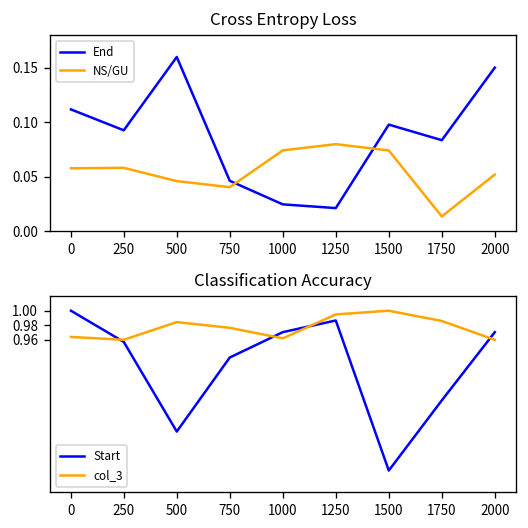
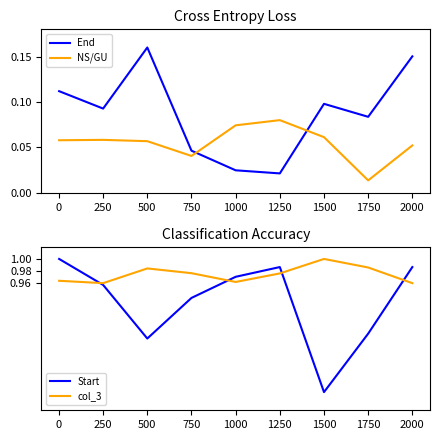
Cross Entropy Loss, NS/GU, 500: 0.05 -> 0.06
Cross Entropy Loss, NS/GU, 1500: 0.07 -> 0.06
Classification Accuracy, Start, 500: 0.83 -> 0.87
Classification Accuracy, col_3, 1250: 0.99 -> 0.98
Classification Accuracy, Start, 2000: 0.97 -> 0.99
